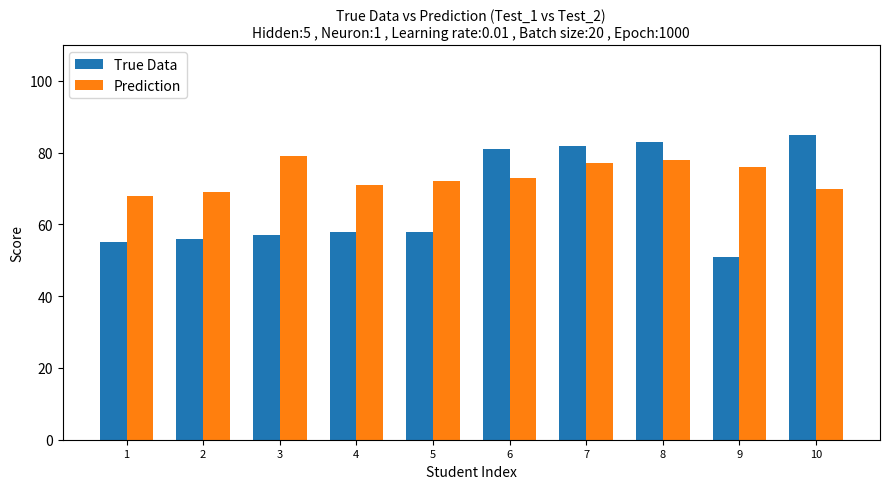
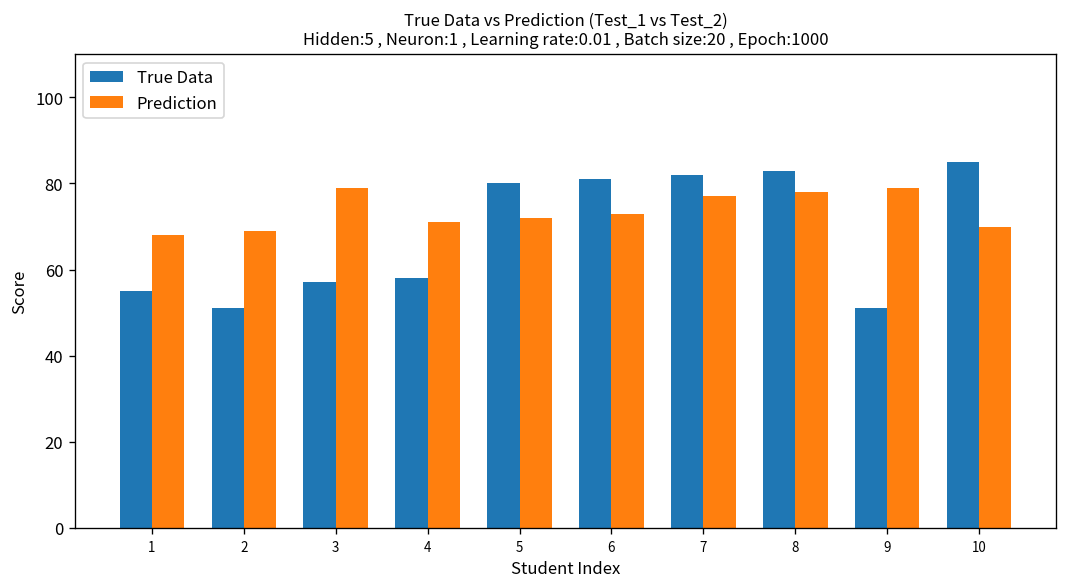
True Data, 2: 56 -> 51
True Data, 5: 58 -> 80
Prediction, 9: 76 -> 79
